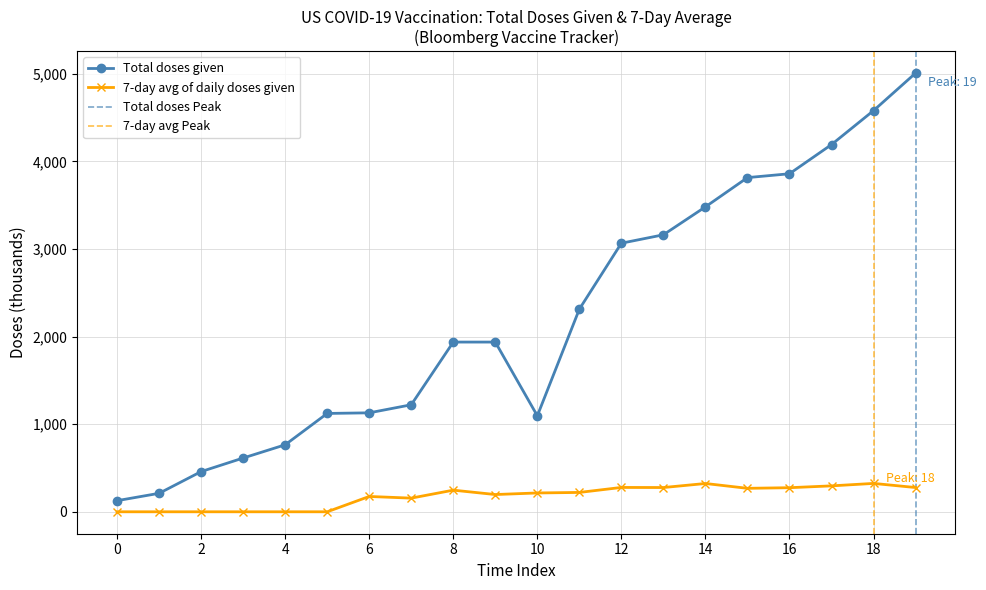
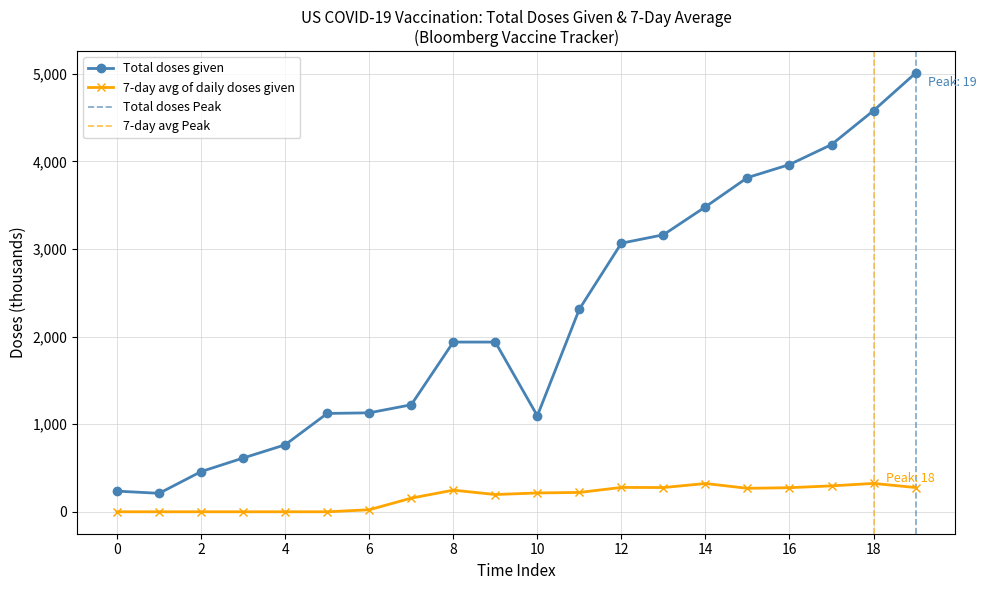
Total doses given, 0: 100 -> 200
7-day avg of daily doses given, 6: 200 -> 0
Total doses given, 16: 3,900 -> 4,000
